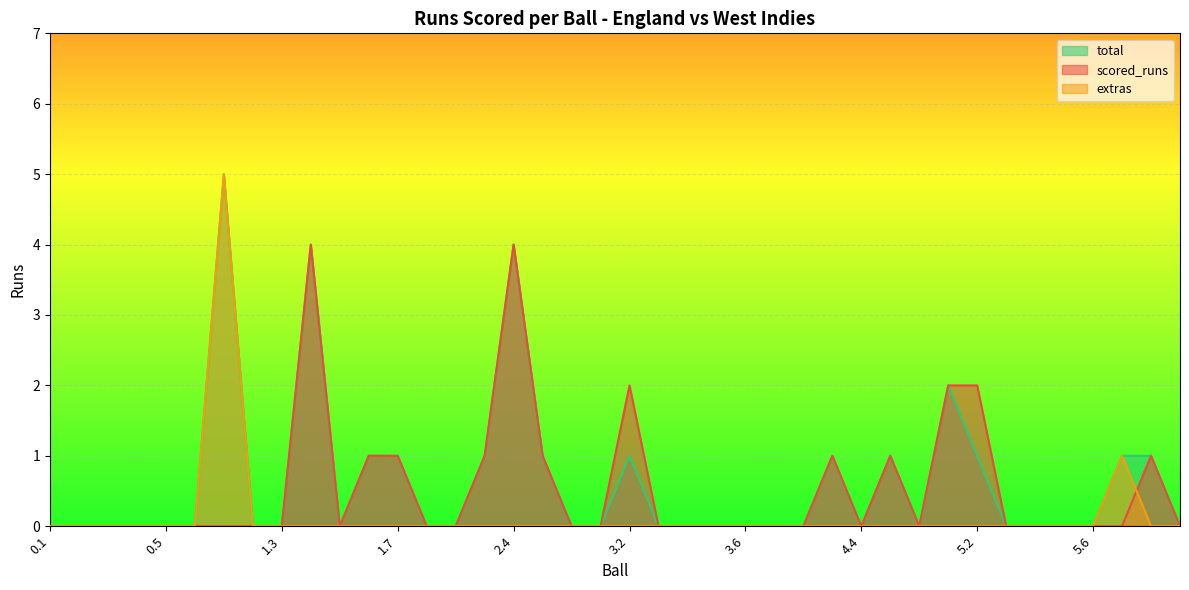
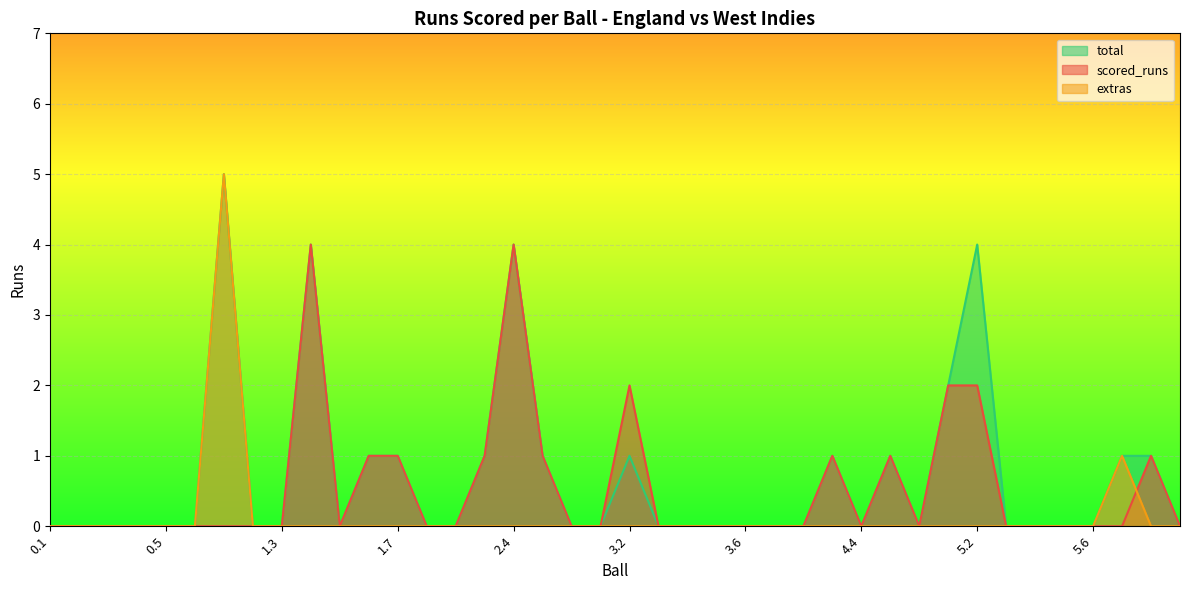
total, 5.2: 1 -> 4
